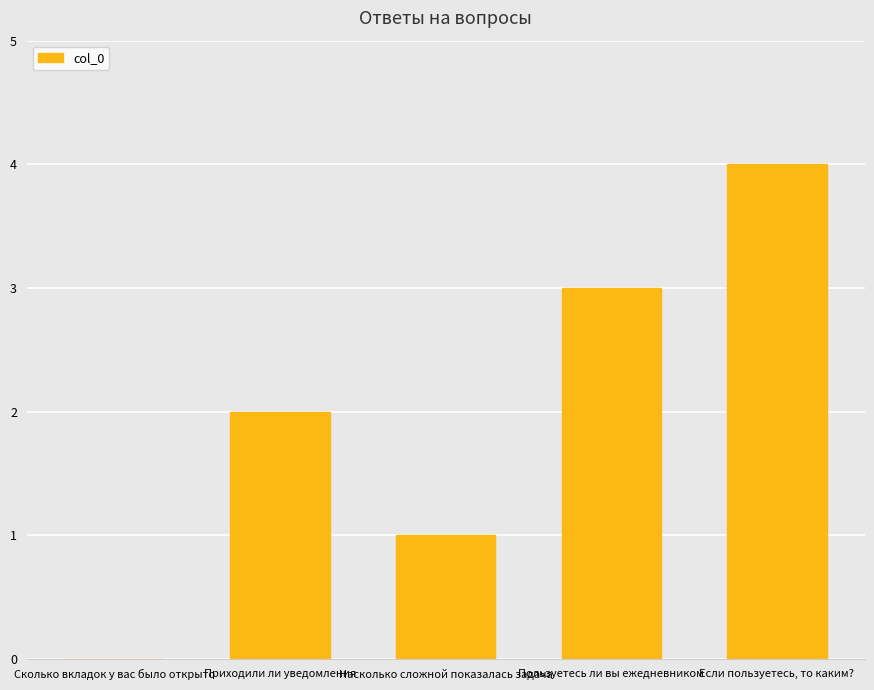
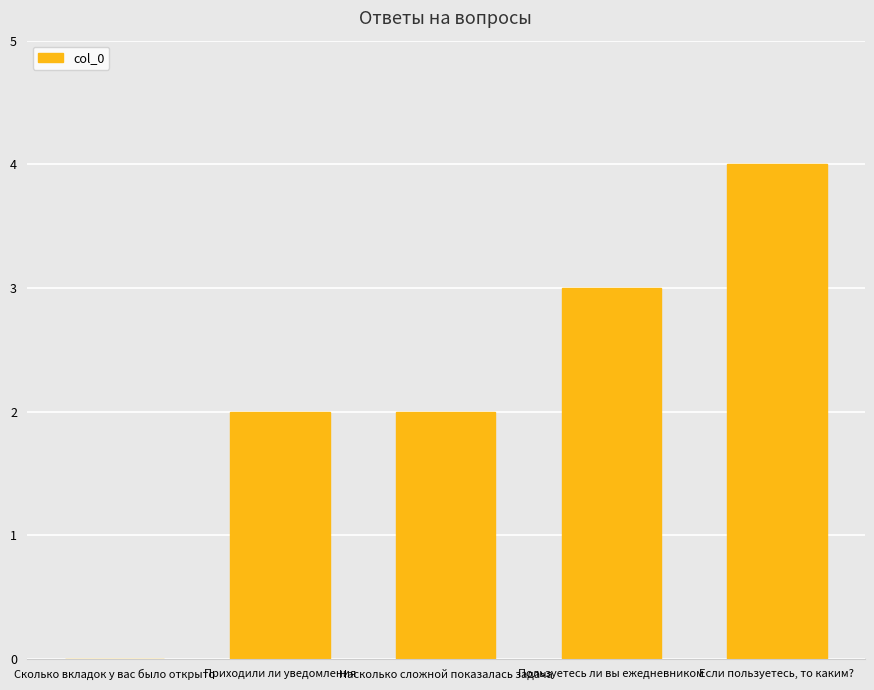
Насколько сложной показалась задача: 1 -> 2
